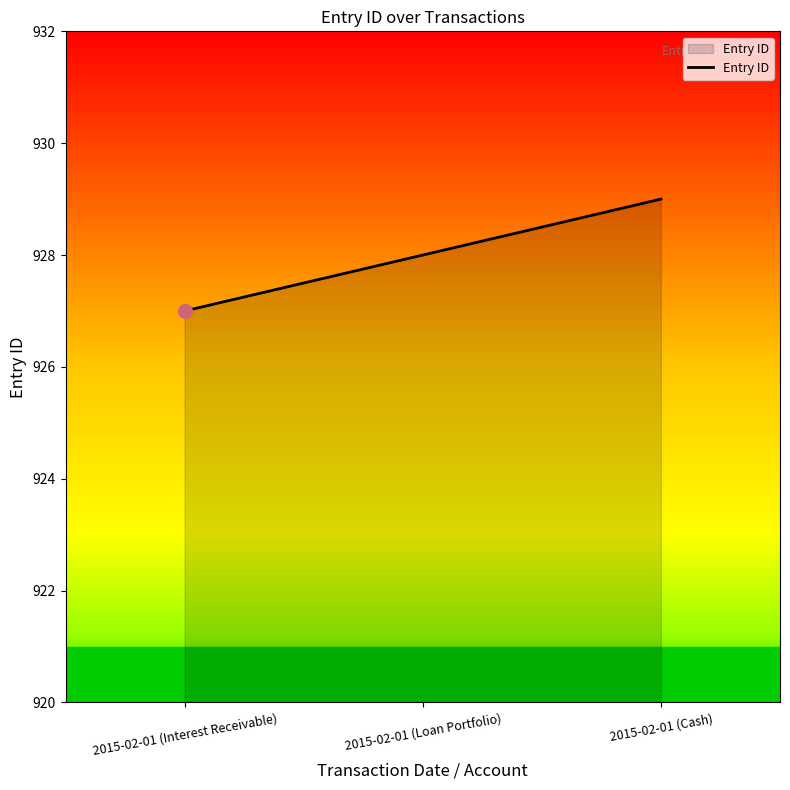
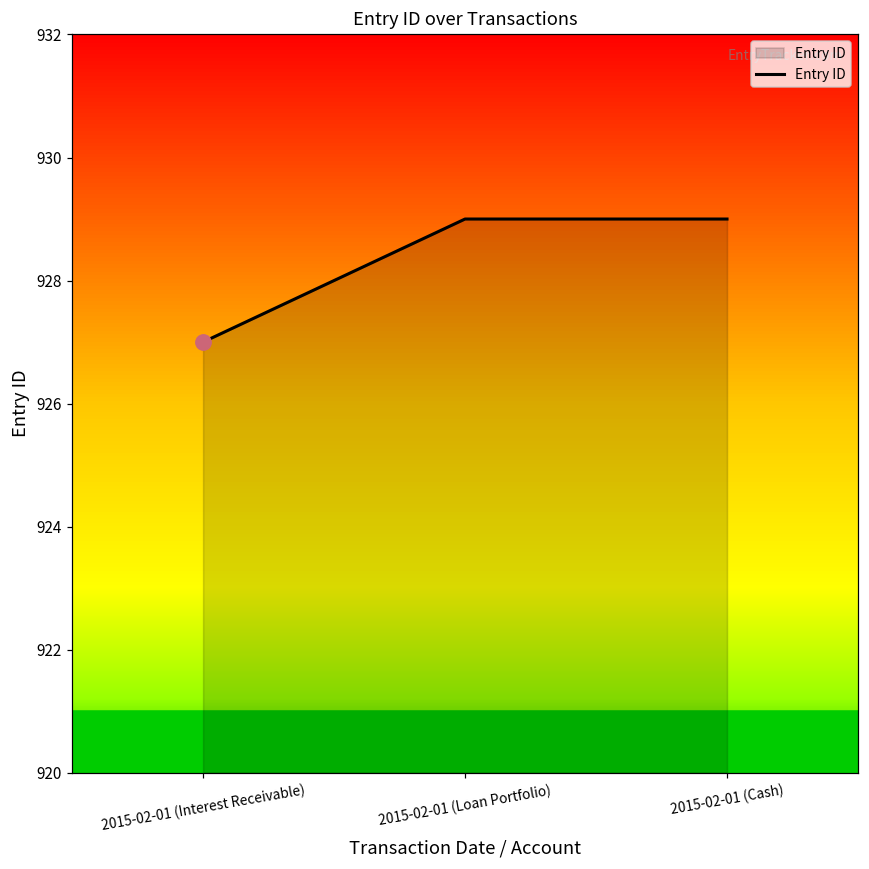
Entry ID, 2015-02-01 (Loan Portfolio): 928 -> 929
